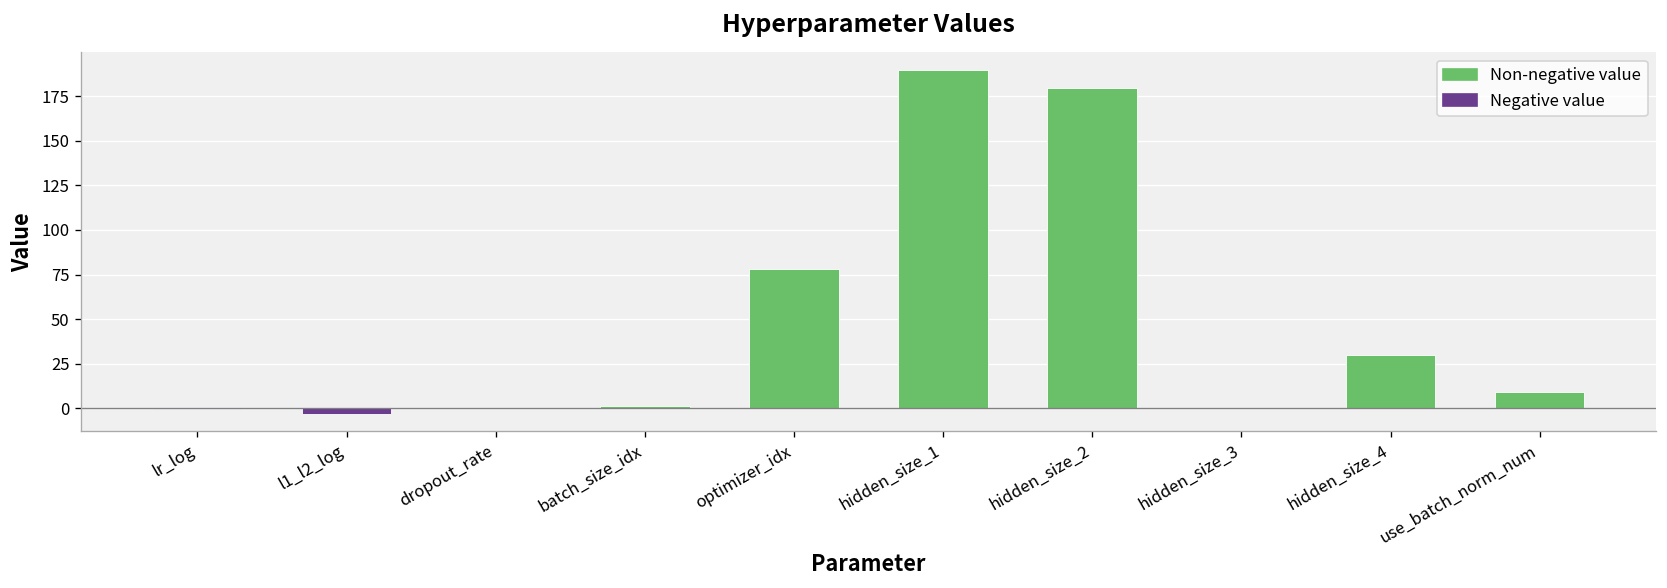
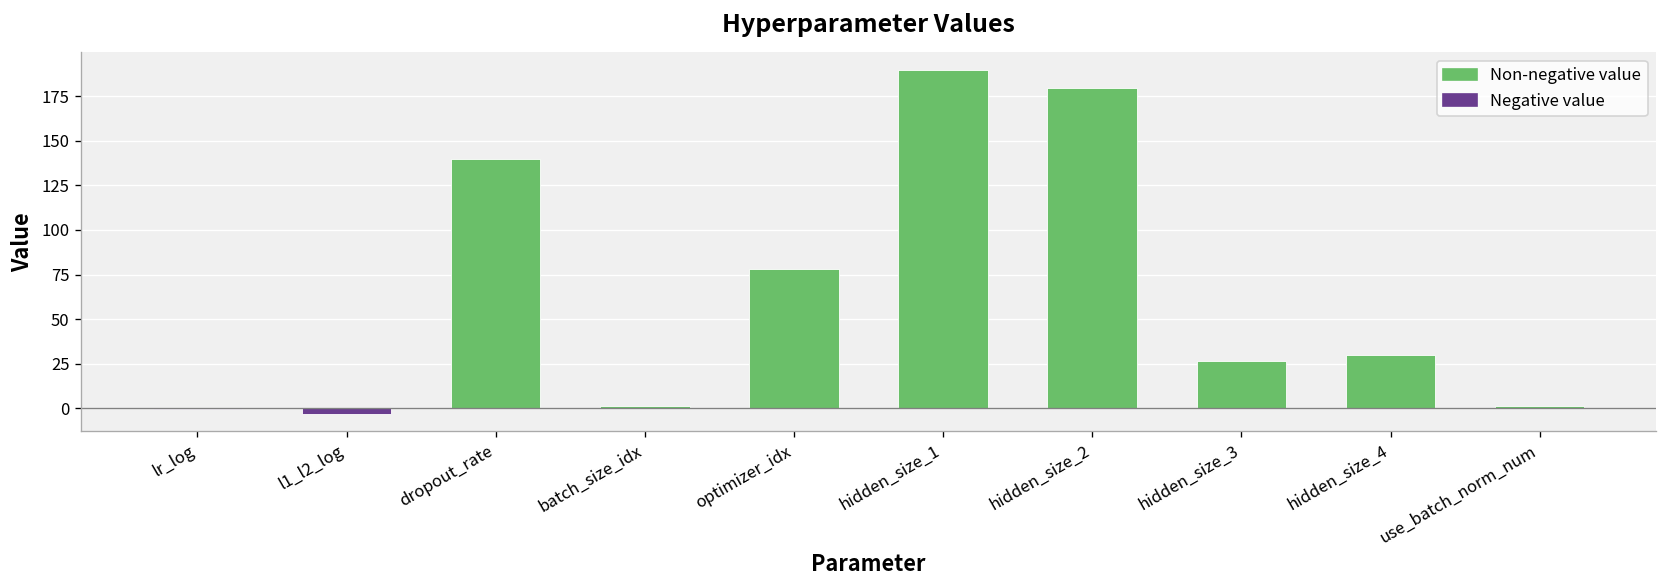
Non-negative value, dropout_rate: 0 -> 140
Non-negative value, hidden_size_3: 0 -> 26
Non-negative value, use_batch_norm_num: 9 -> 1
